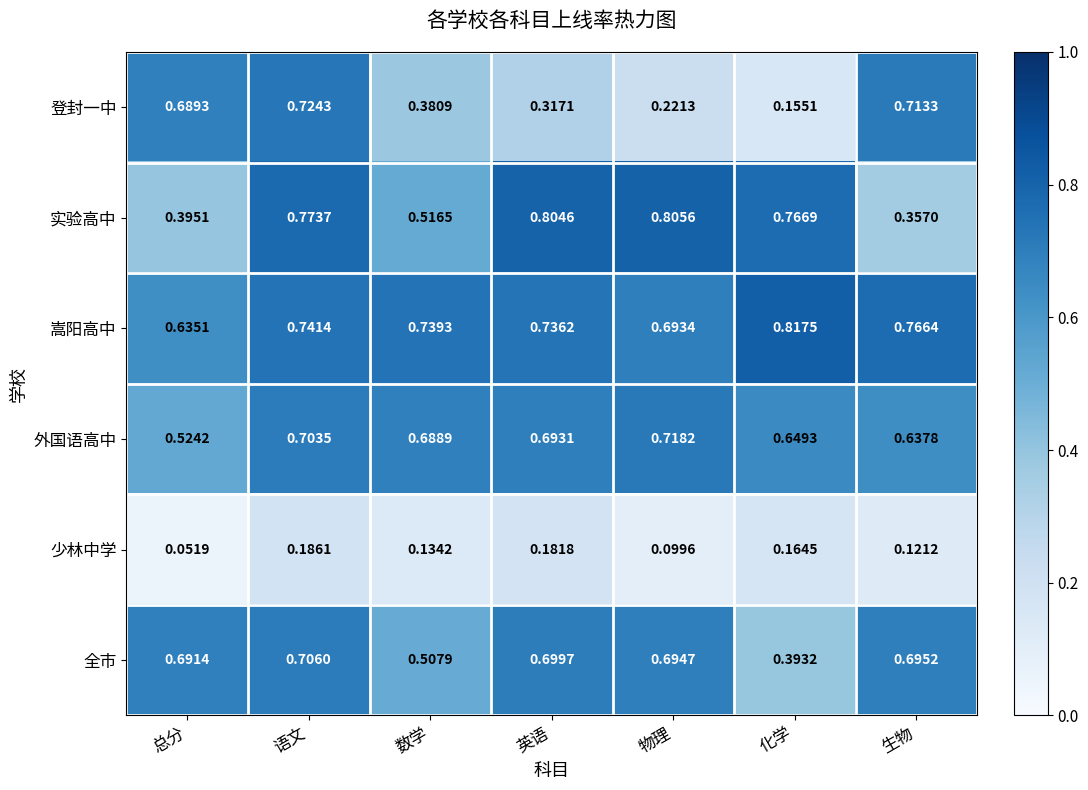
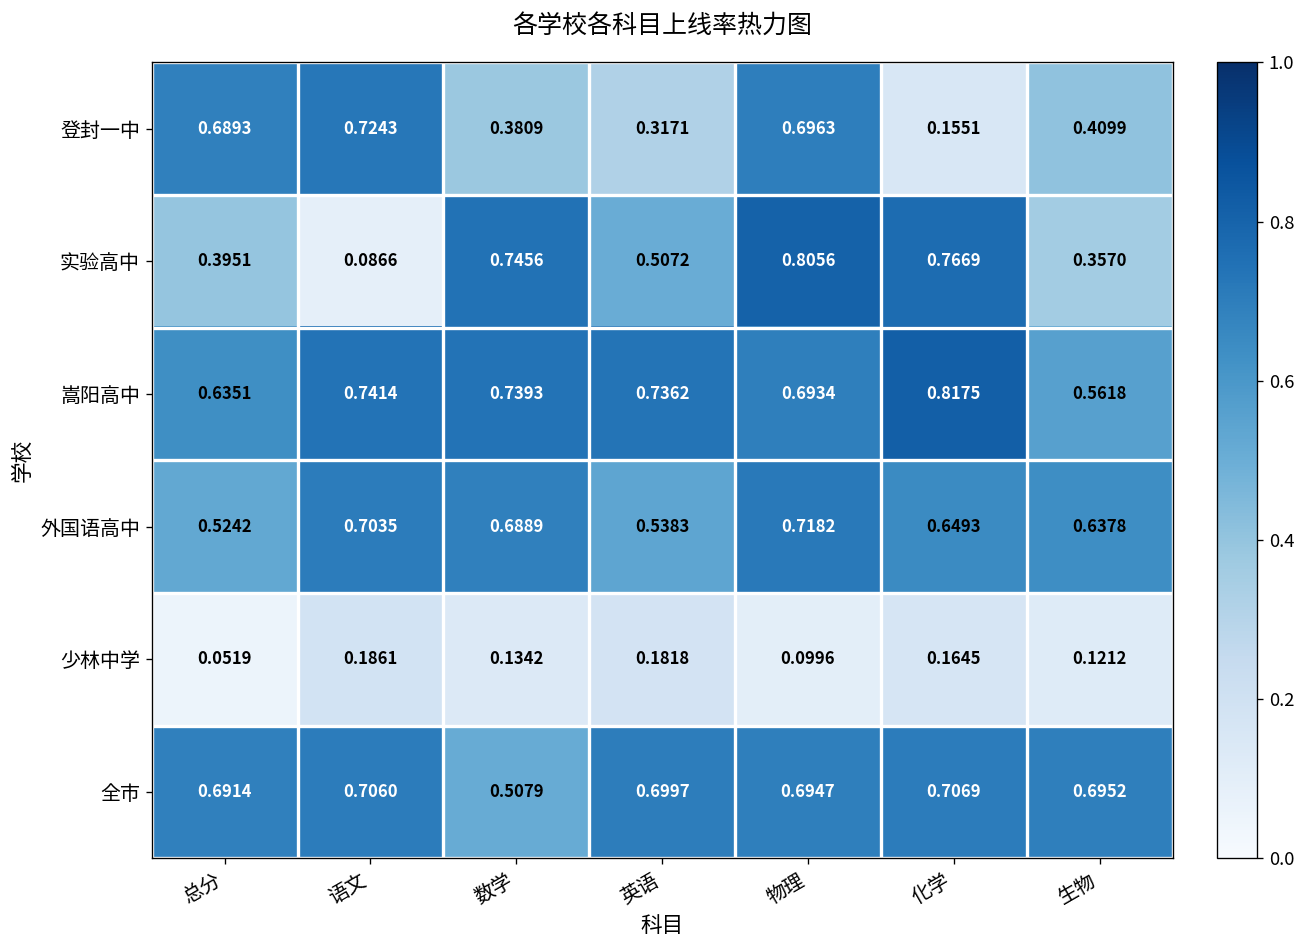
登封一中, 物理: 0.2213 -> 0.6963
登封一中, 生物: 0.7133 -> 0.4099
实验高中, 语文: 0.7737 -> 0.0866
实验高中, 数学: 0.5165 -> 0.7456
实验高中, 英语: 0.8046 -> 0.5072
嵩阳高中, 生物: 0.7664 -> 0.5618
外国语高中, 英语: 0.6931 -> 0.5383
全市, 化学: 0.3932 -> 0.7069
